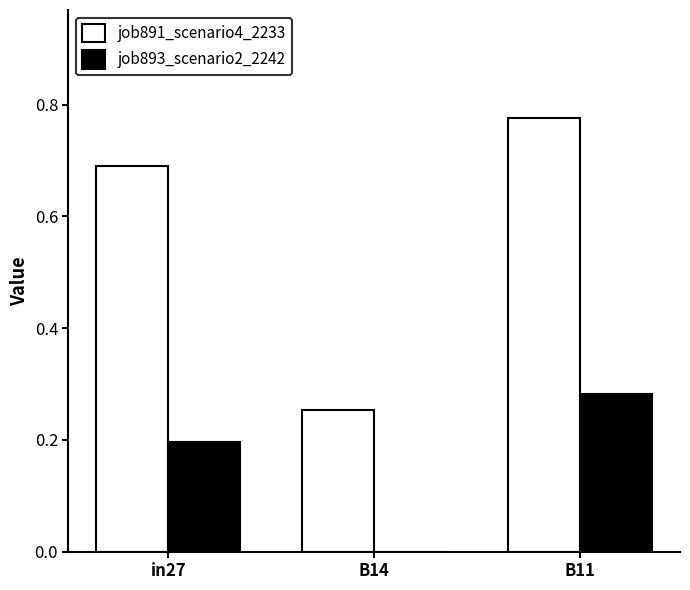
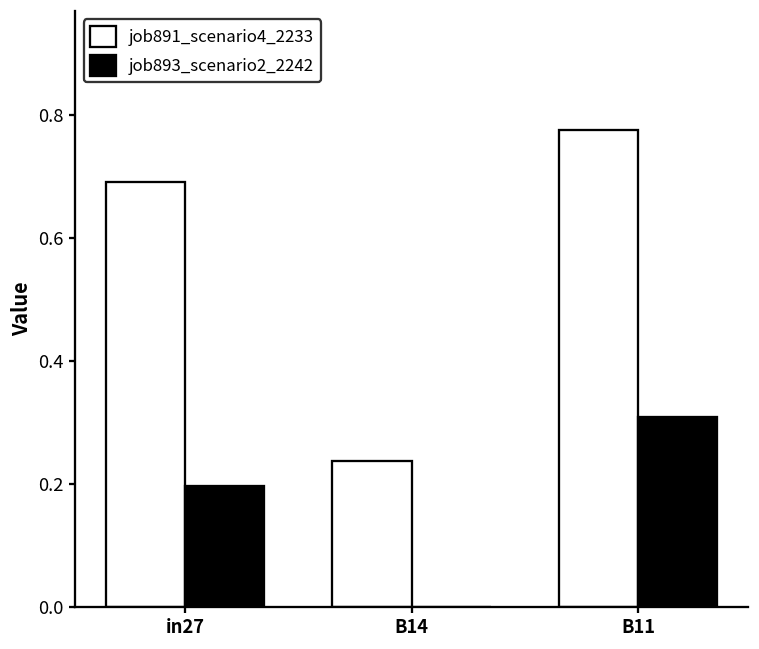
job891_scenario4_2233, B14: 0.25 -> 0.24
job893_scenario2_2242, B11: 0.28 -> 0.31
